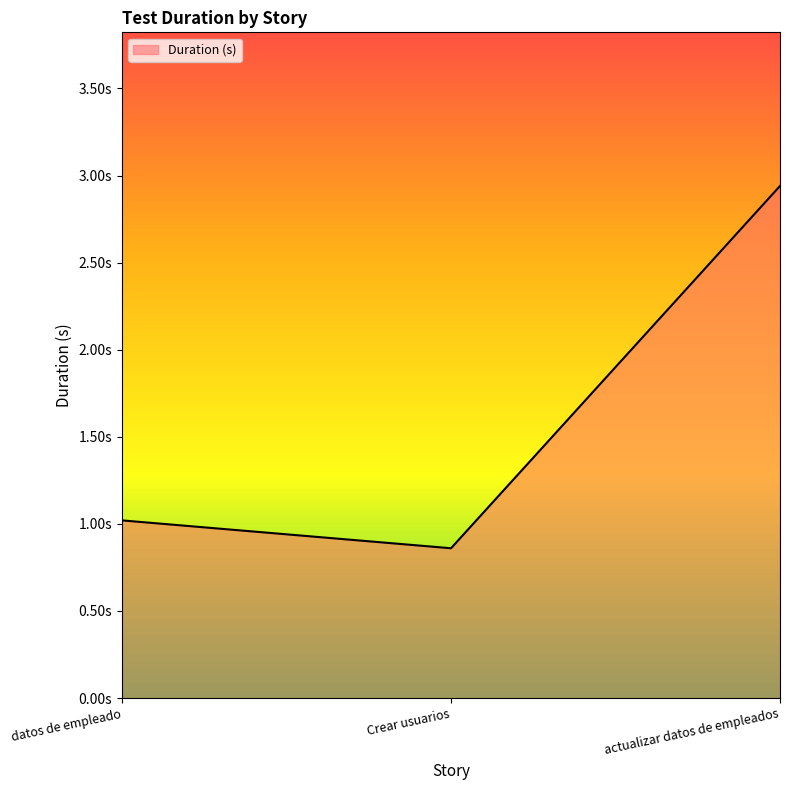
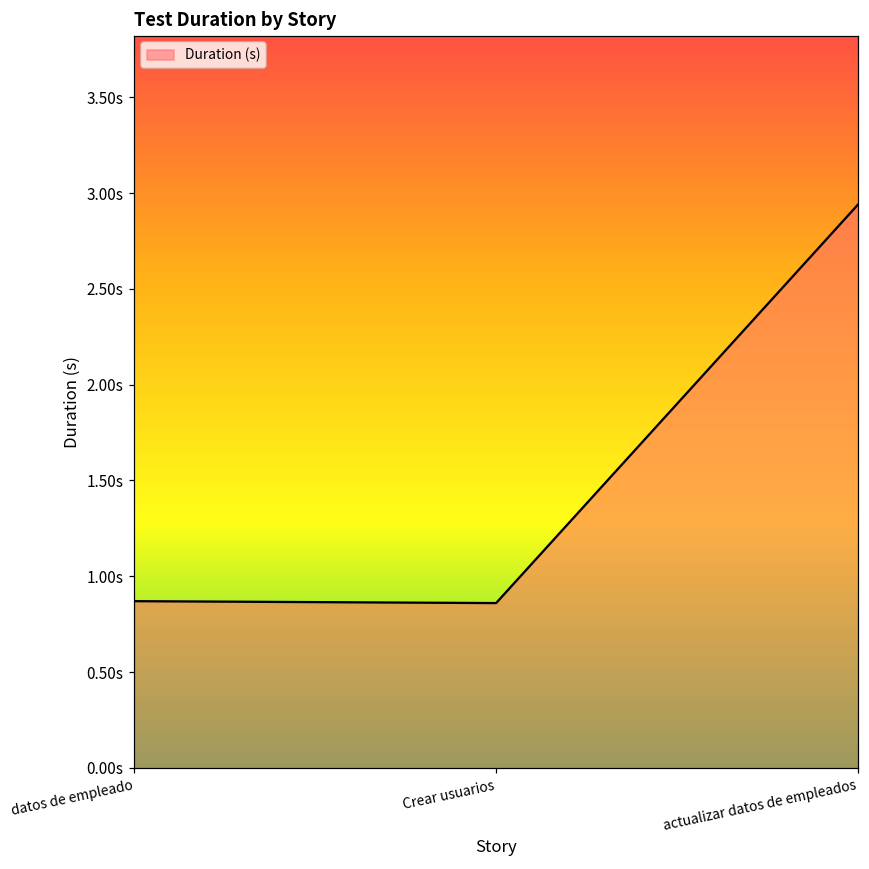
datos de empleado: 1.02s -> 0.87s
